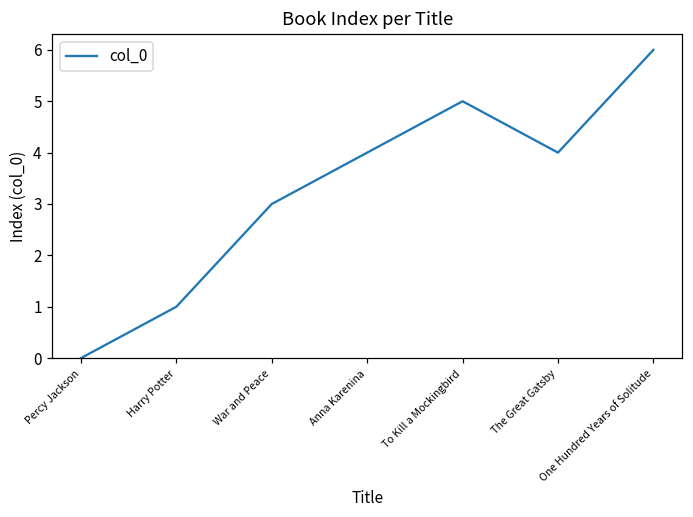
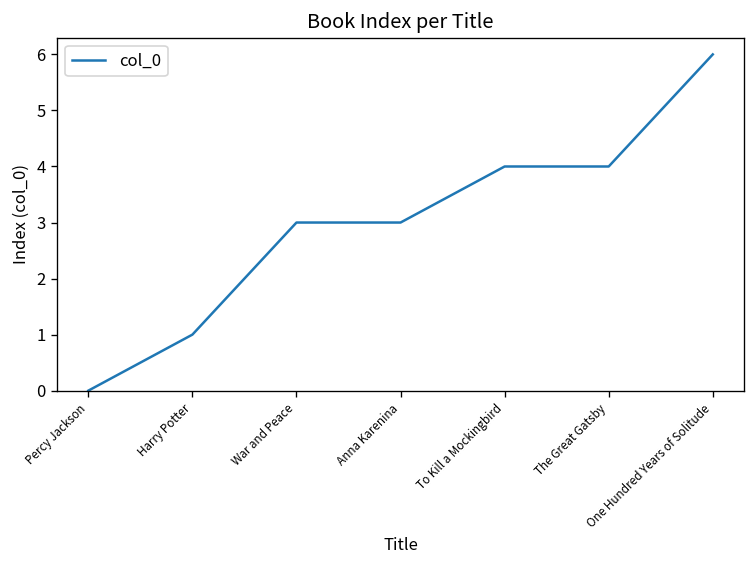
Anna Karenina: 4 -> 3
To Kill a Mockingbird: 5 -> 4
